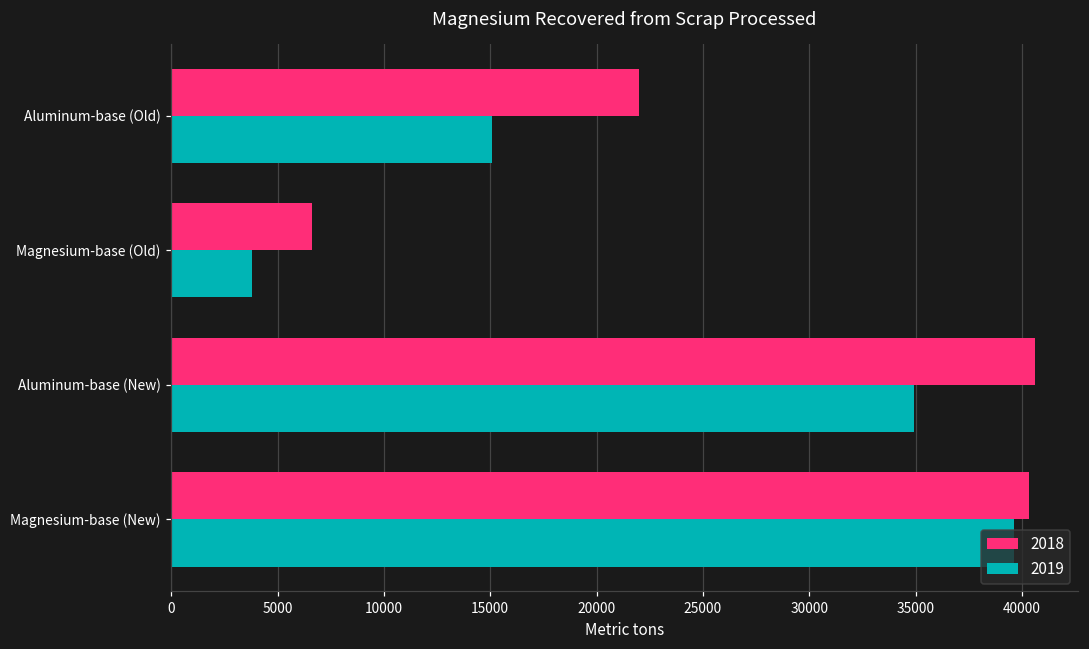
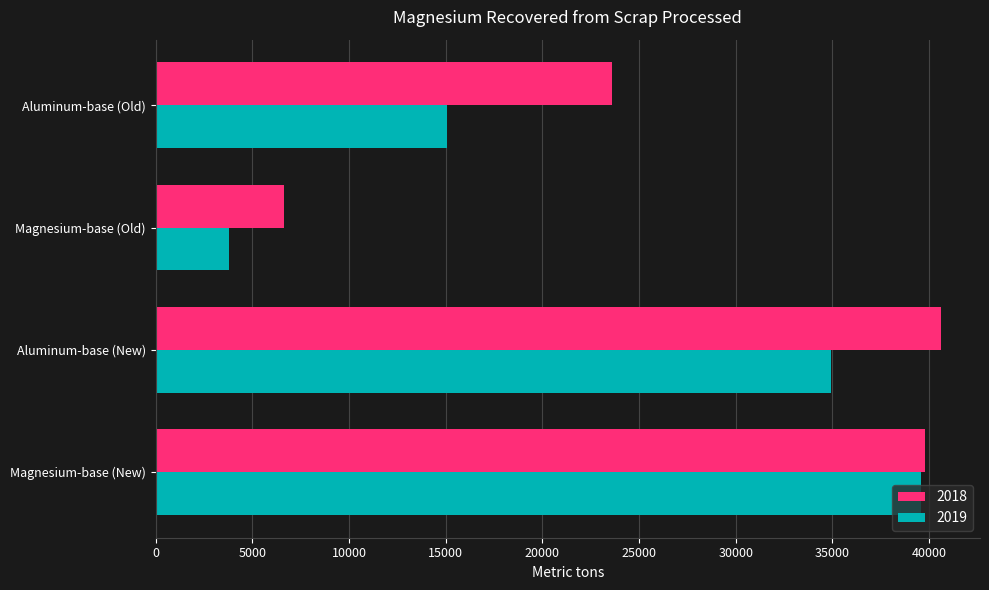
2018, Aluminum-base (Old): 22000 -> 23600
2018, Magnesium-base (New): 40300 -> 39800
